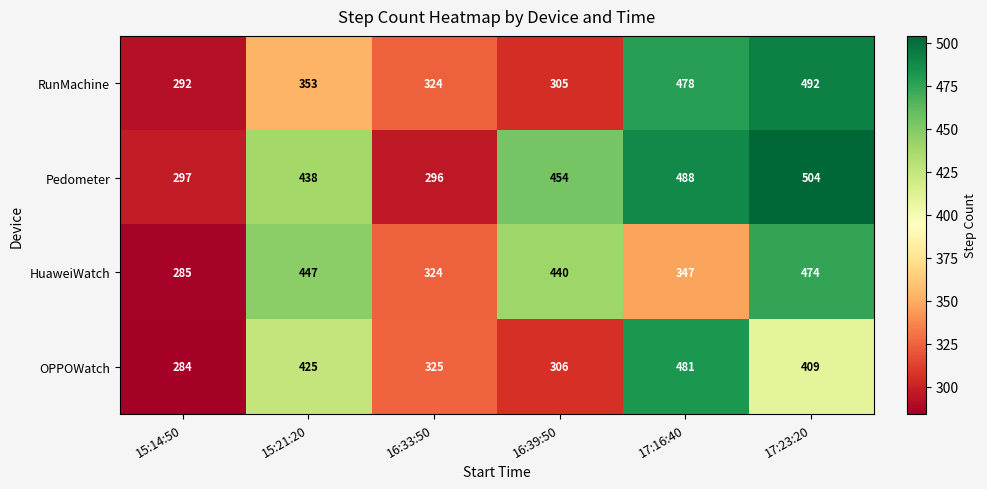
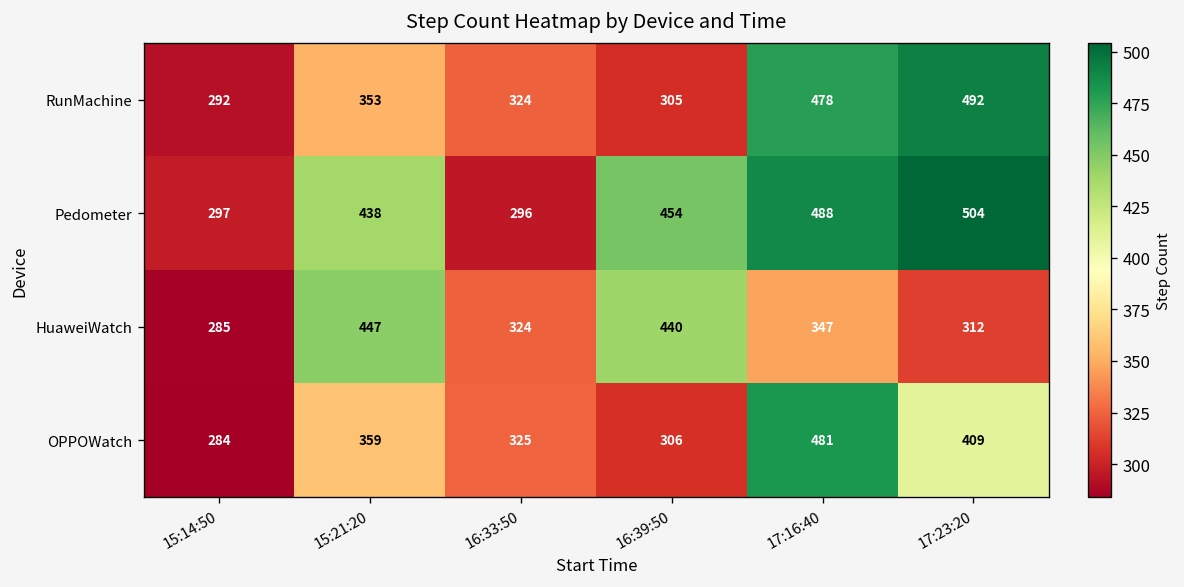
HuaweiWatch, 17:23:20: 474 -> 312
OPPOWatch, 15:21:20: 425 -> 359
